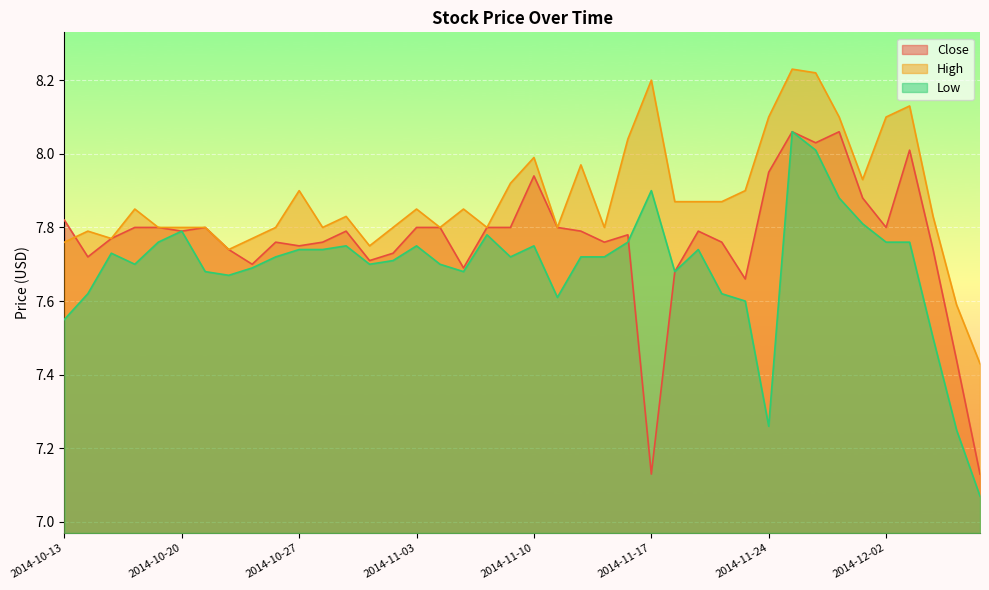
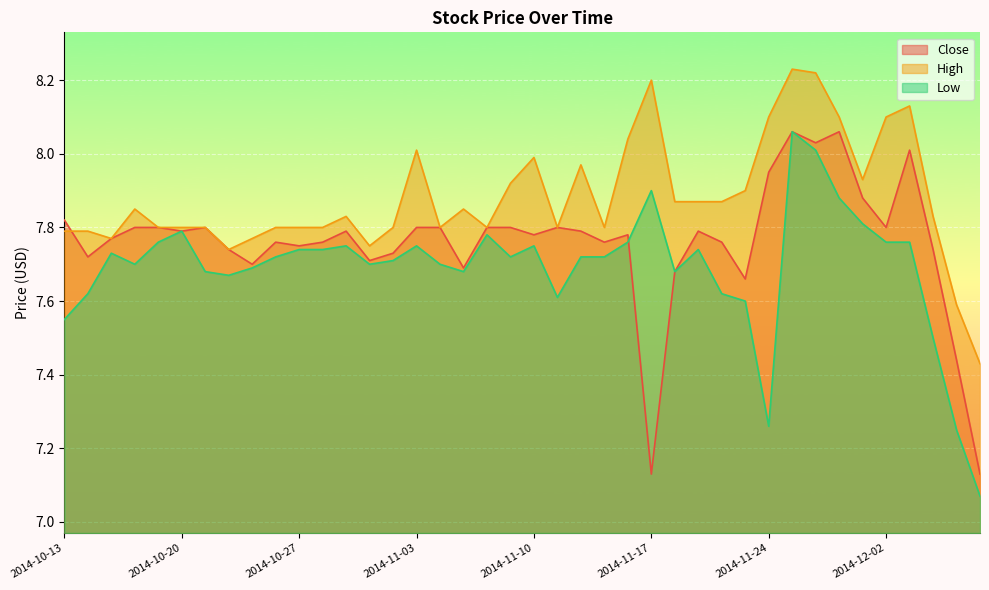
High, 2014-10-13: 7.76 -> 7.79
High, 2014-10-27: 7.9 -> 7.8
High, 2014-11-03: 7.85 -> 8.01
Close, 2014-11-10: 7.94 -> 7.78
